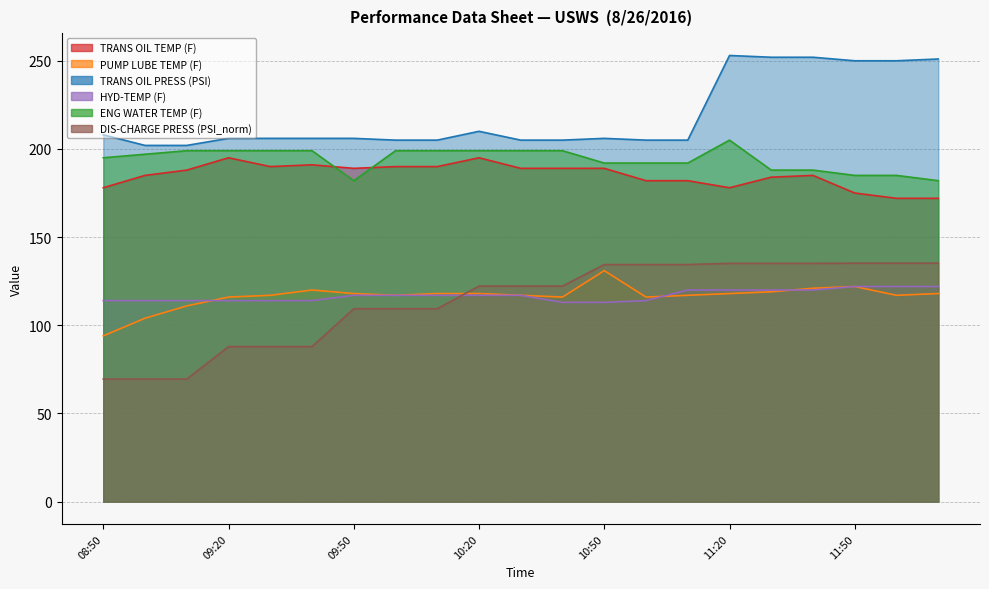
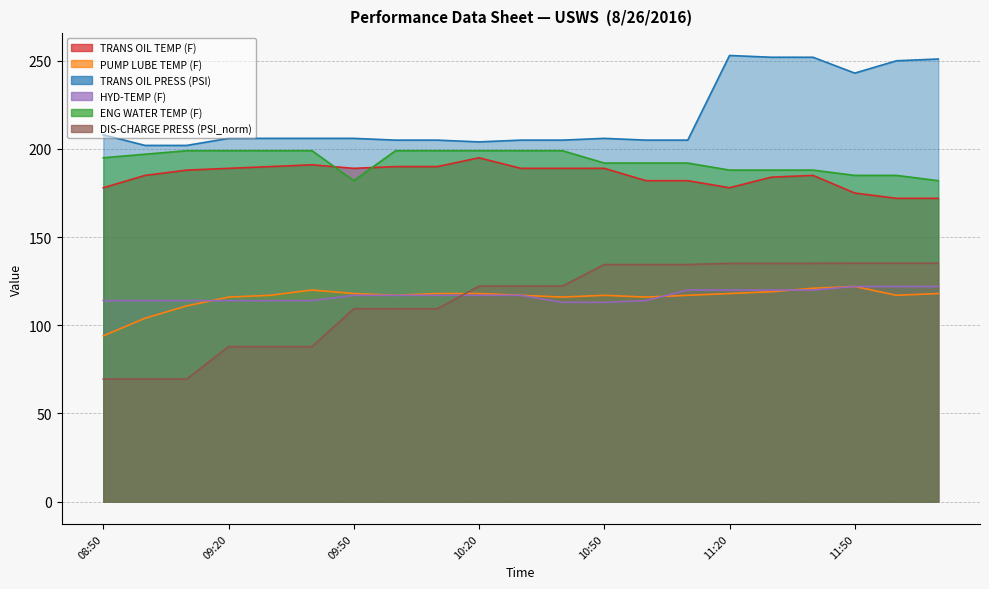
TRANS OIL TEMP (F), 09:20: 195 -> 189
TRANS OIL PRESS (PSI), 10:20: 210 -> 204
PUMP LUBE TEMP (F), 10:50: 131 -> 117
ENG WATER TEMP (F), 11:20: 205 -> 188
TRANS OIL PRESS (PSI), 11:50: 250 -> 243
